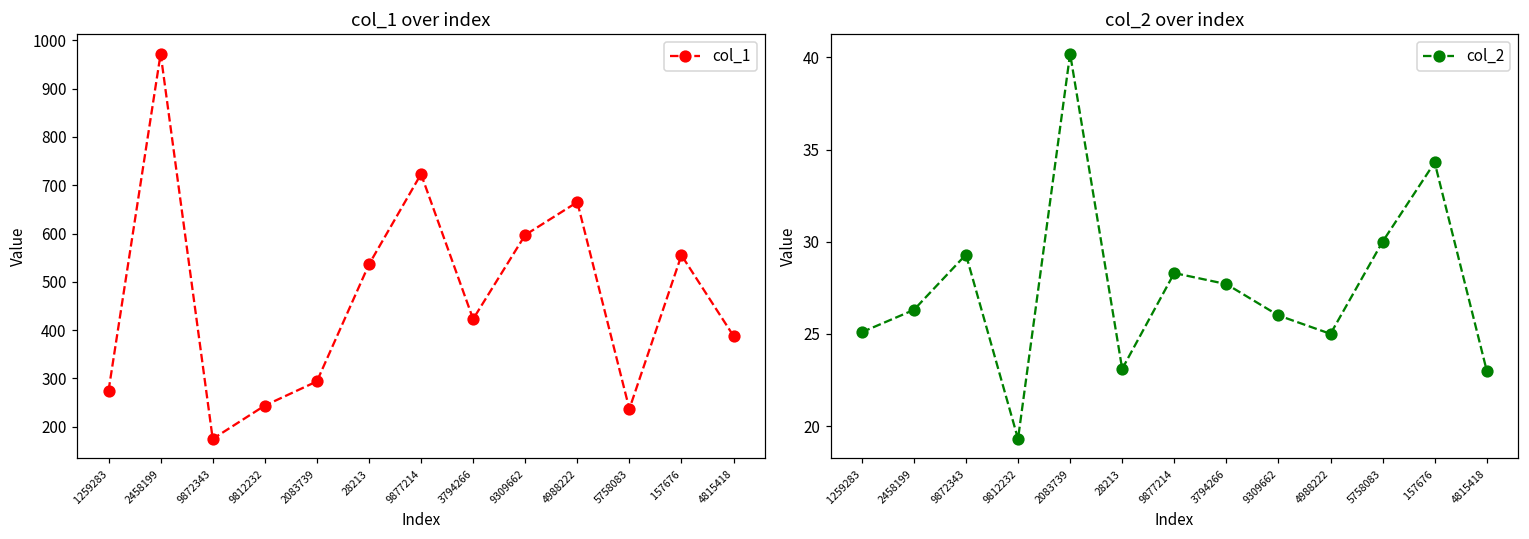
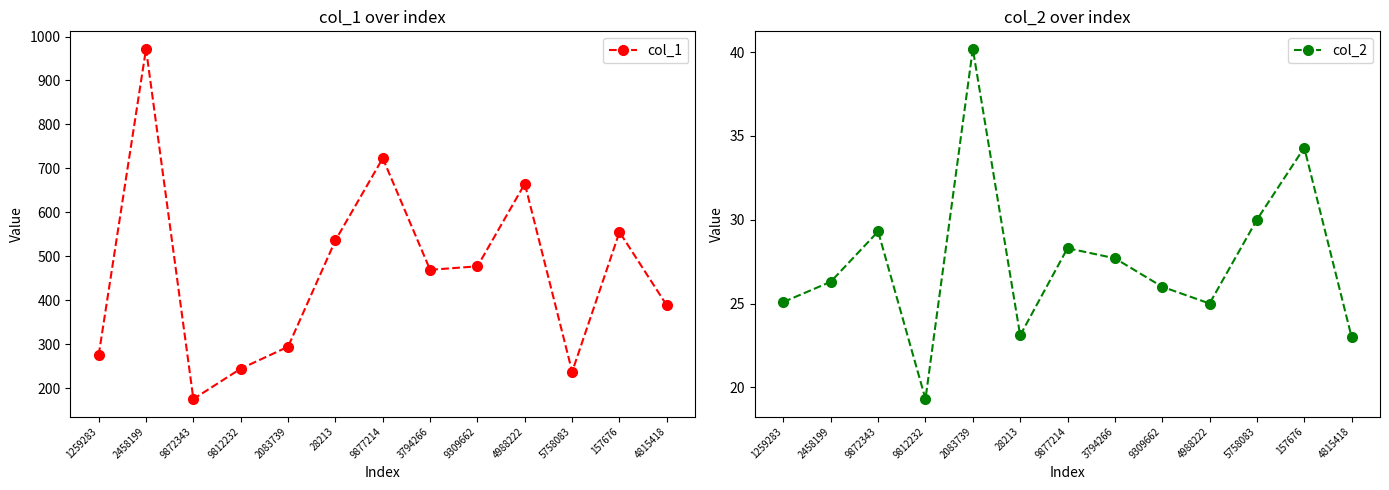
col_1 over index, 3794266: 420 -> 470
col_1 over index, 9309662: 600 -> 480
